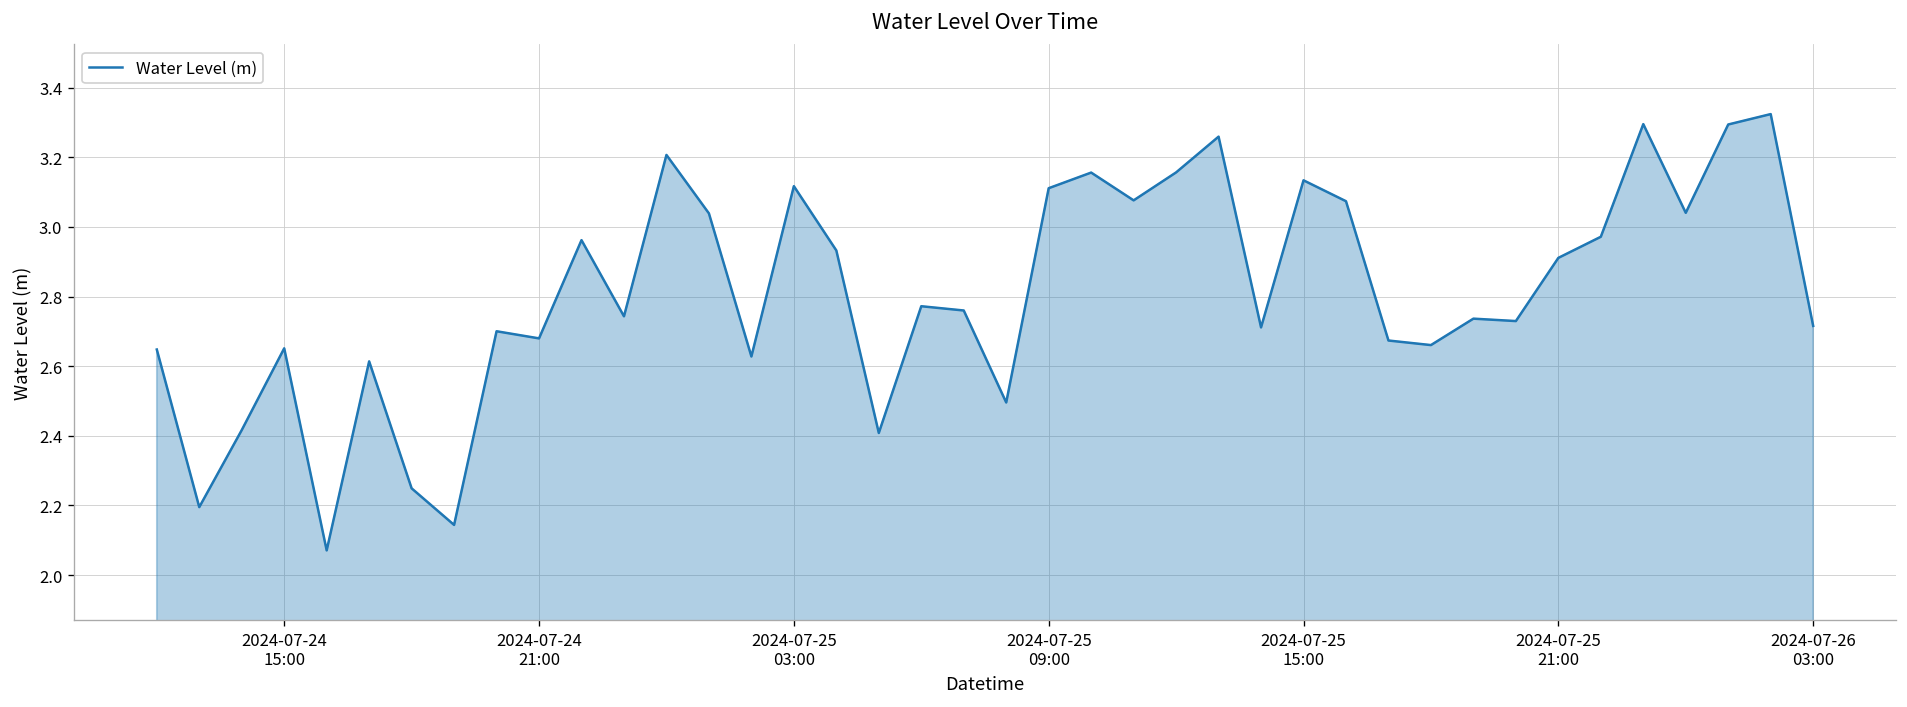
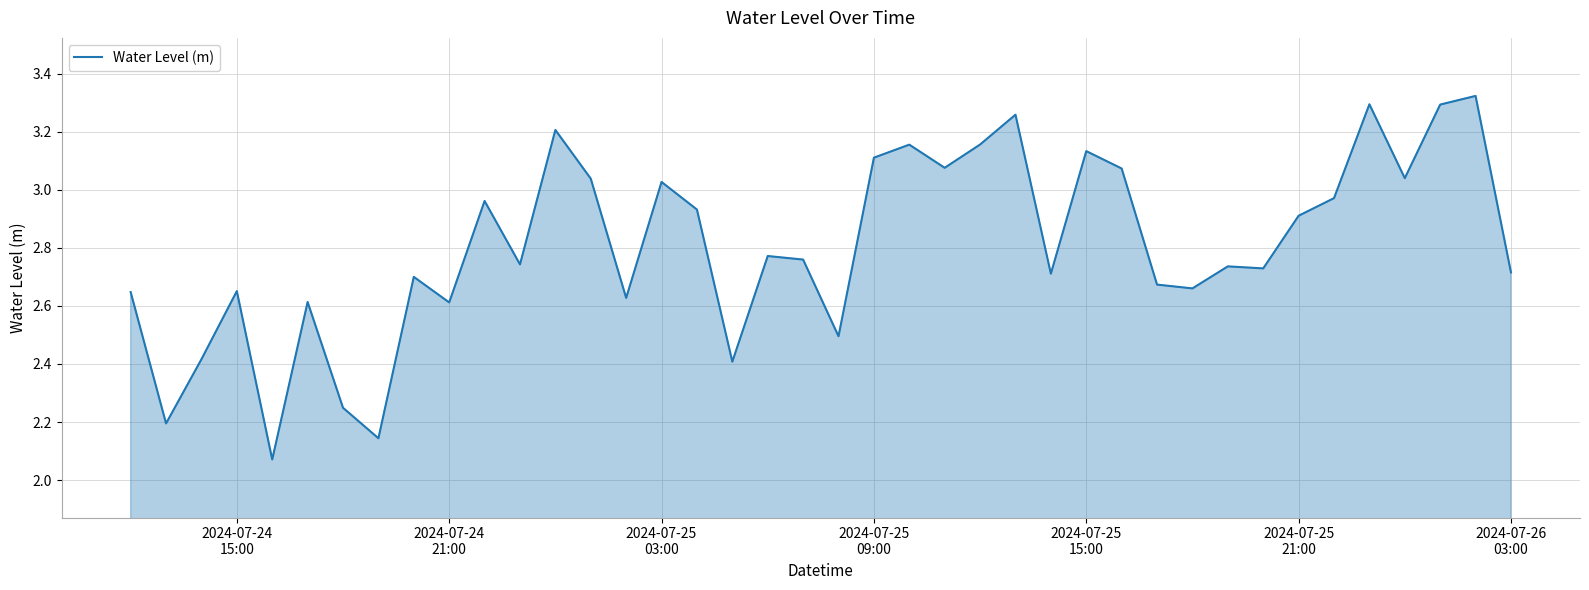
2024-07-24 21:00: 2.68 -> 2.61
2024-07-25 03:00: 3.12 -> 3.03
